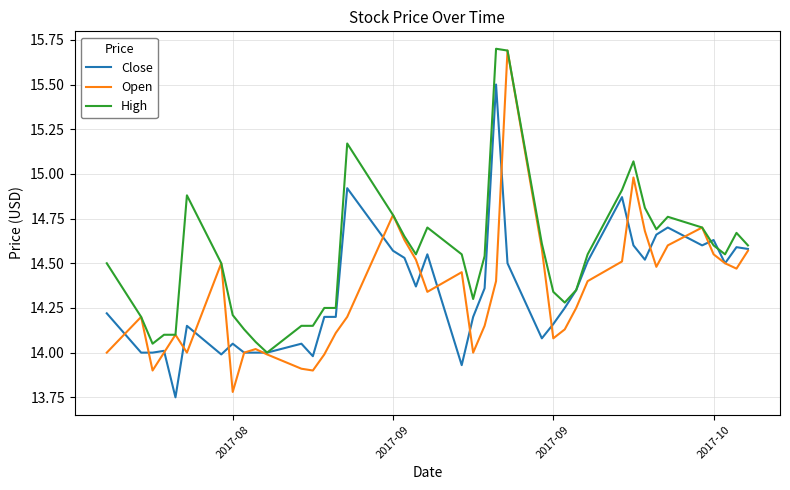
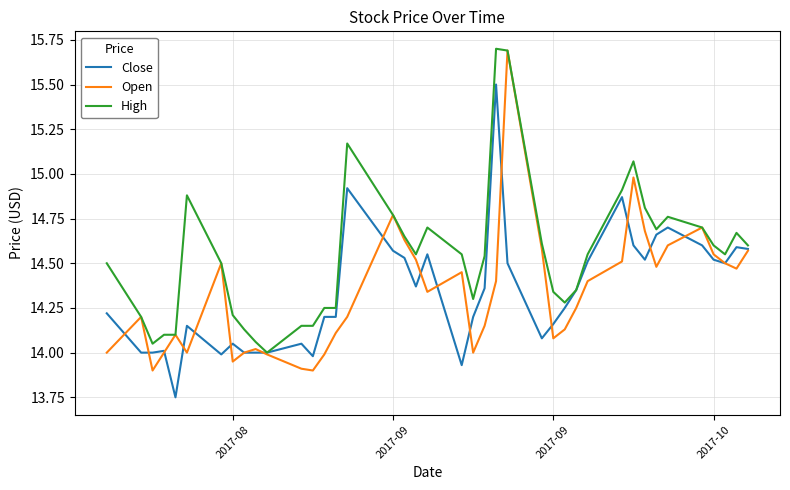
Open, 2017-08: 13.78 -> 13.95
Close, 2017-10: 14.63 -> 14.52
